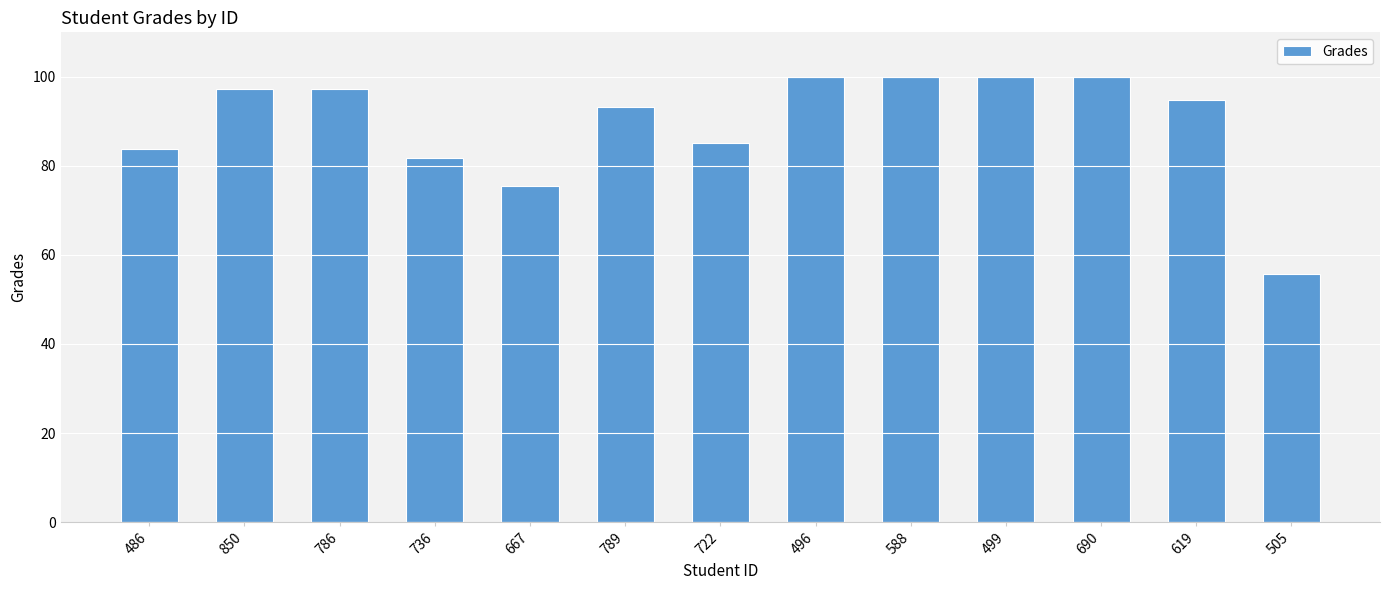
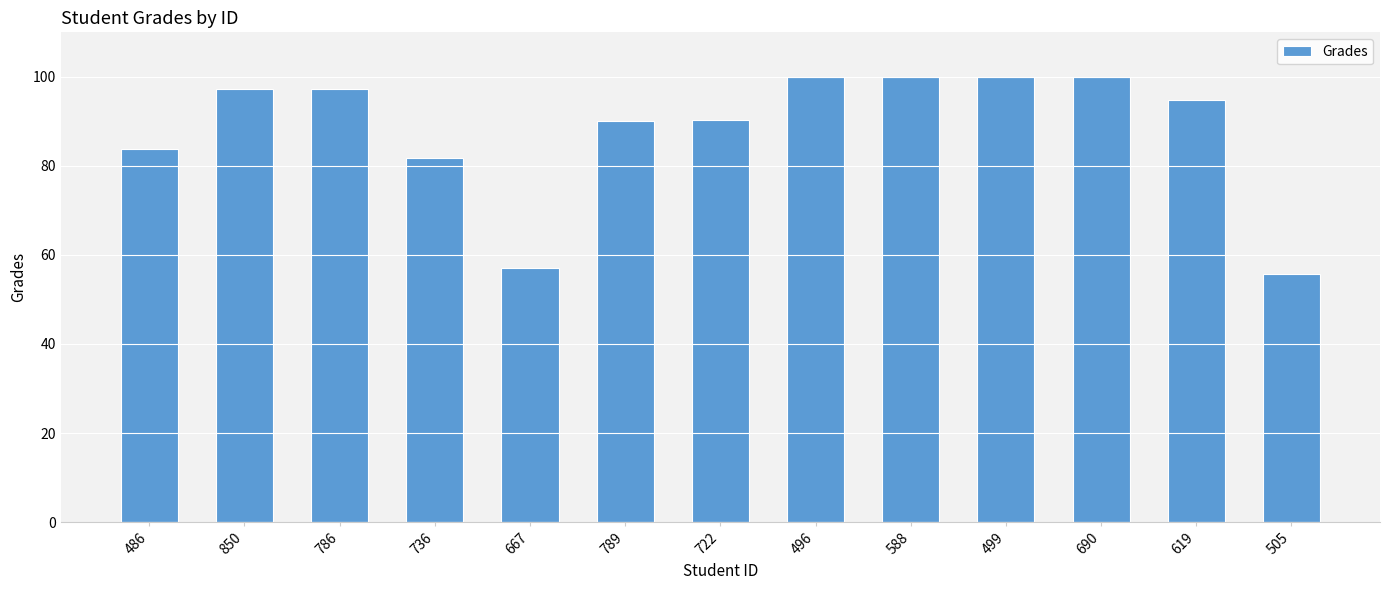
667: 76 -> 57
789: 93 -> 90
722: 85 -> 90
